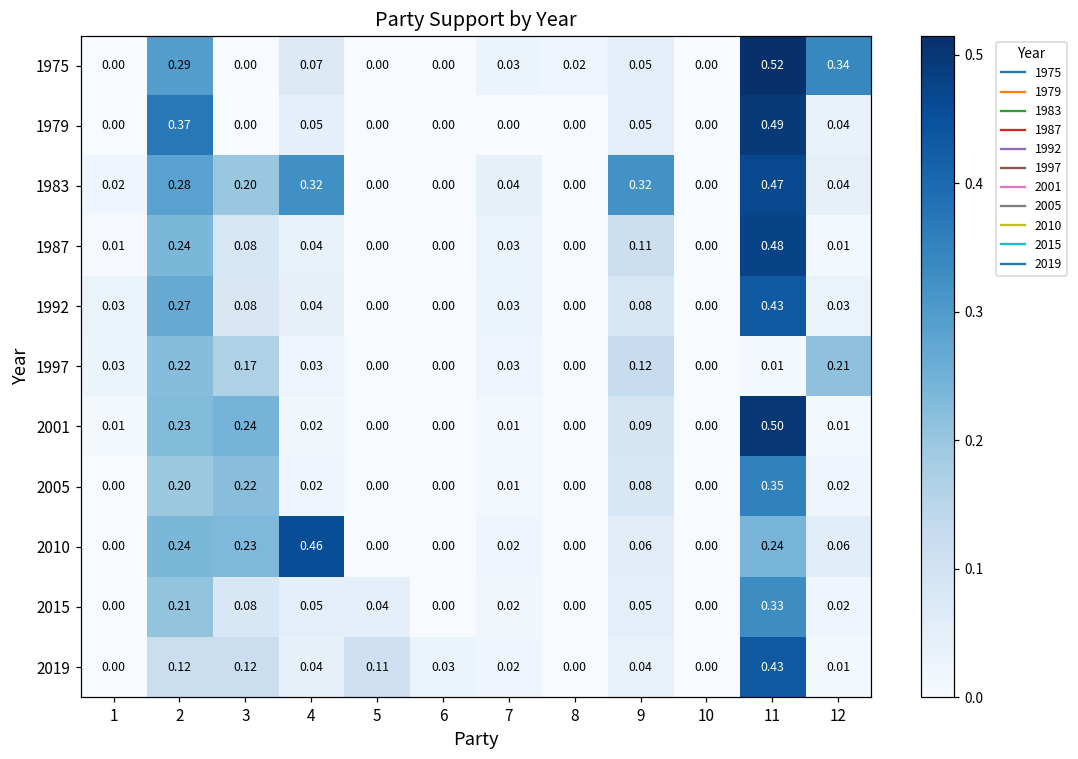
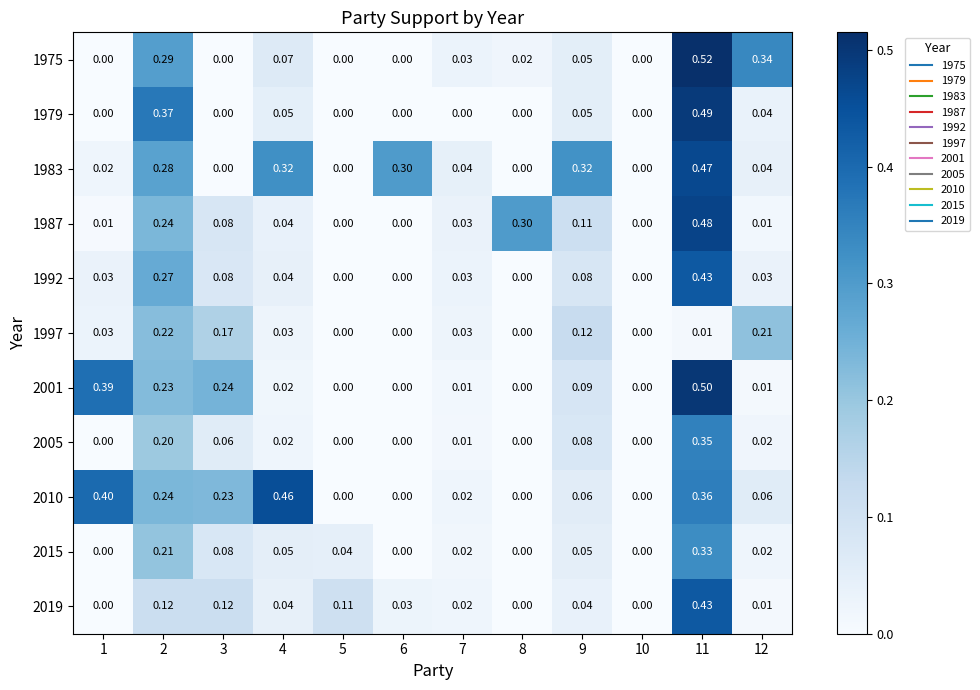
1983, 3: 0.20 -> 0.00
1983, 6: 0.00 -> 0.30
1987, 8: 0.00 -> 0.30
2001, 1: 0.01 -> 0.39
2005, 3: 0.22 -> 0.06
2010, 1: 0.00 -> 0.40
2010, 11: 0.24 -> 0.36
